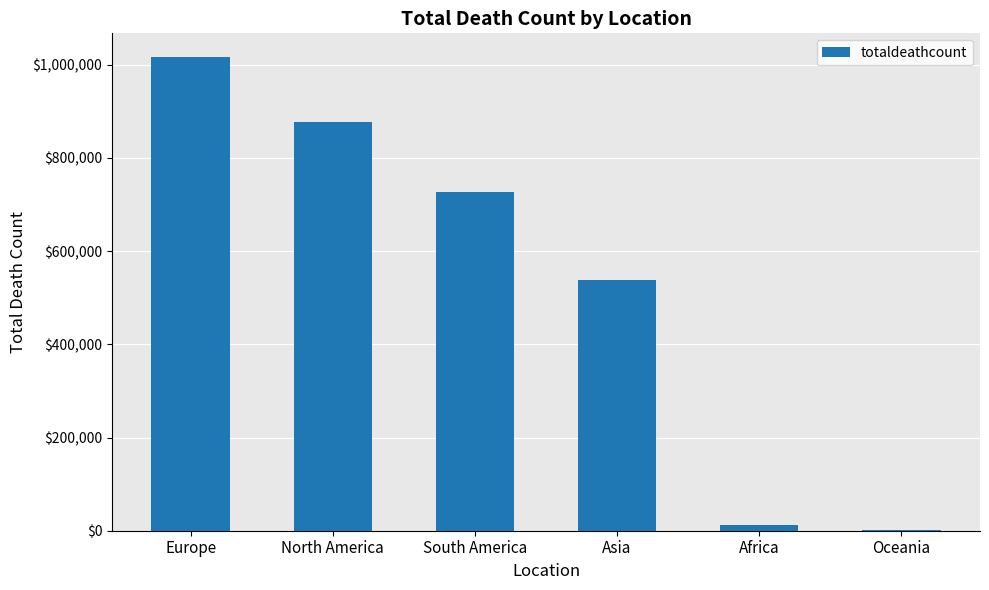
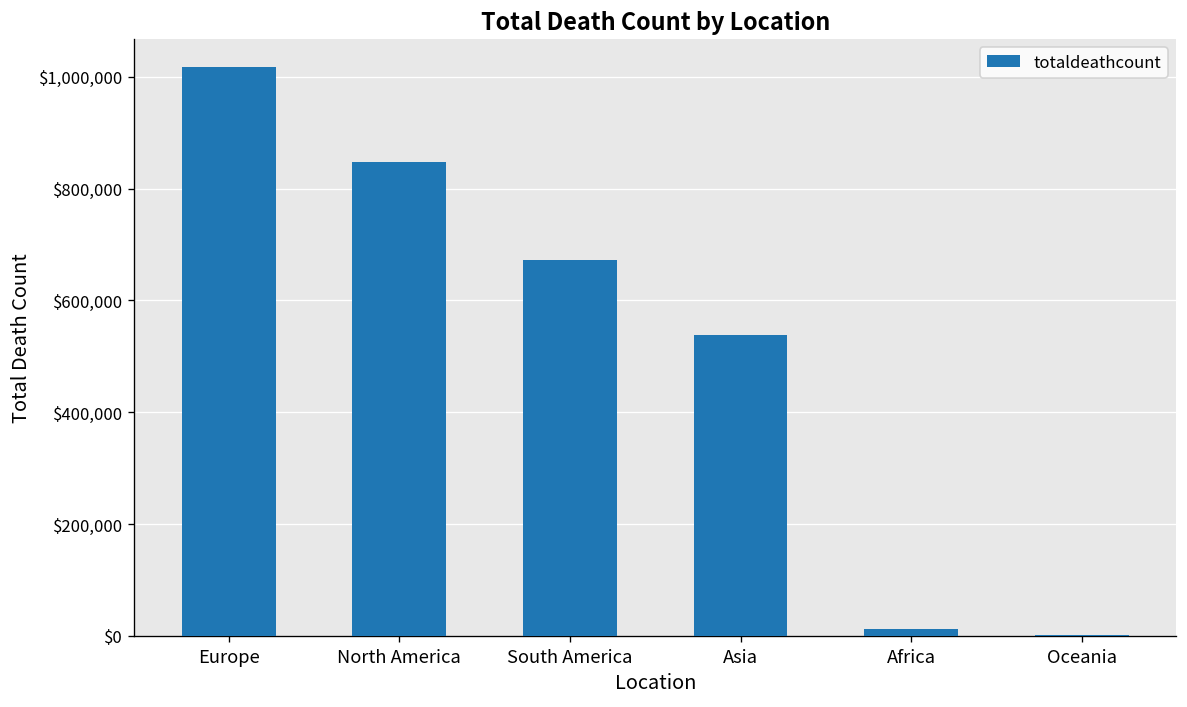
North America: $880,000 -> $850,000
South America: $730,000 -> $670,000
